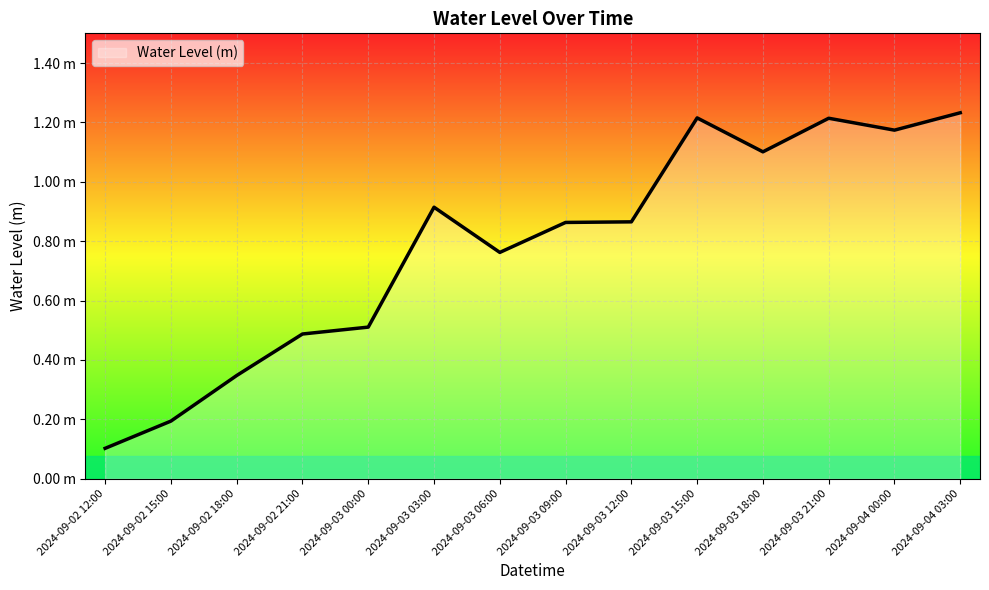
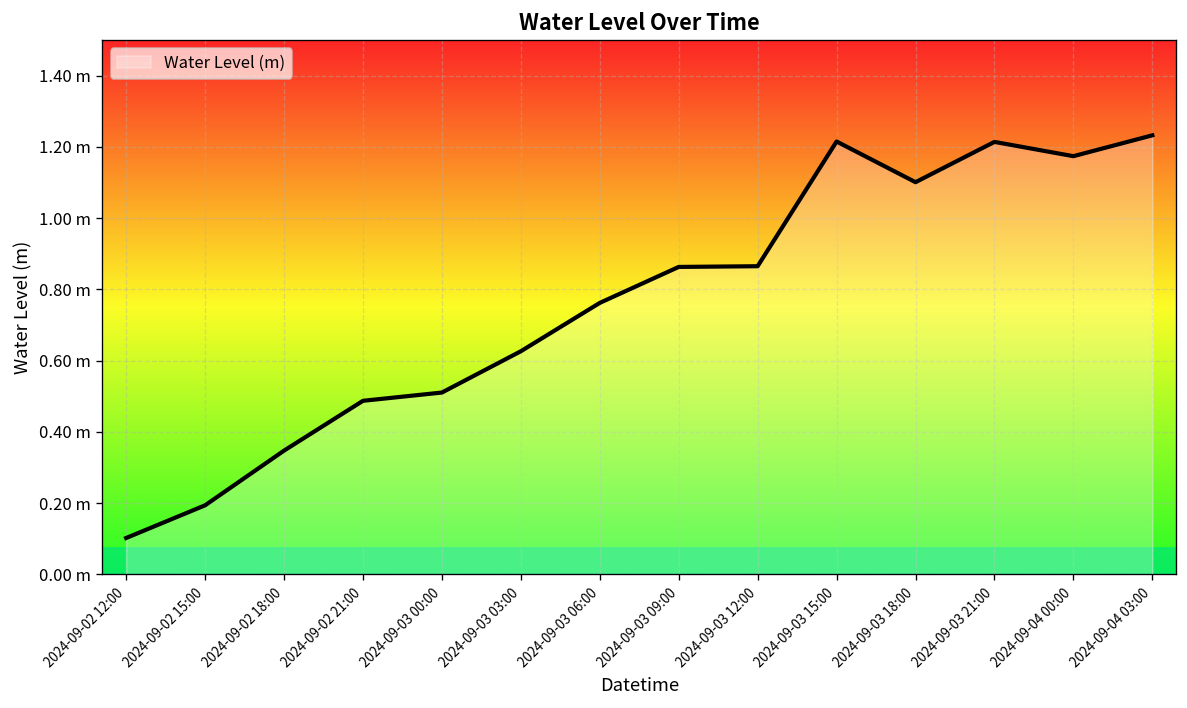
2024-09-03 03:00: 0.91 m -> 0.63 m
